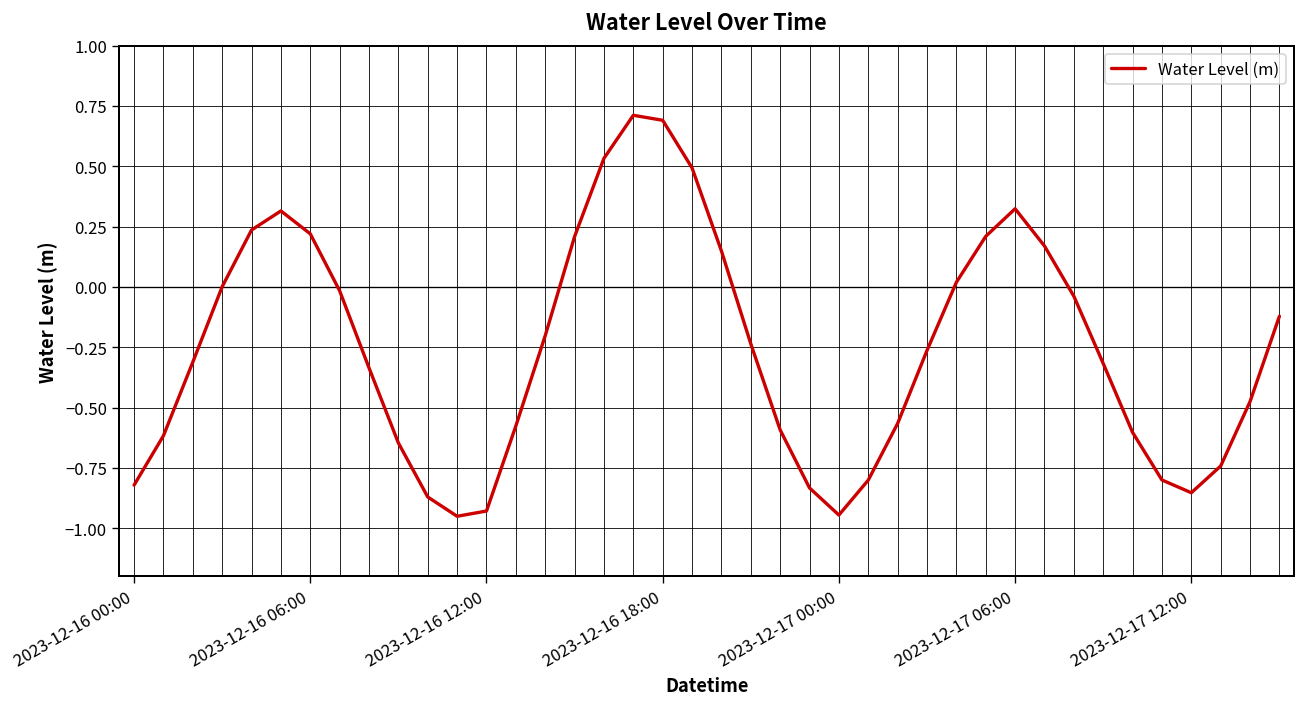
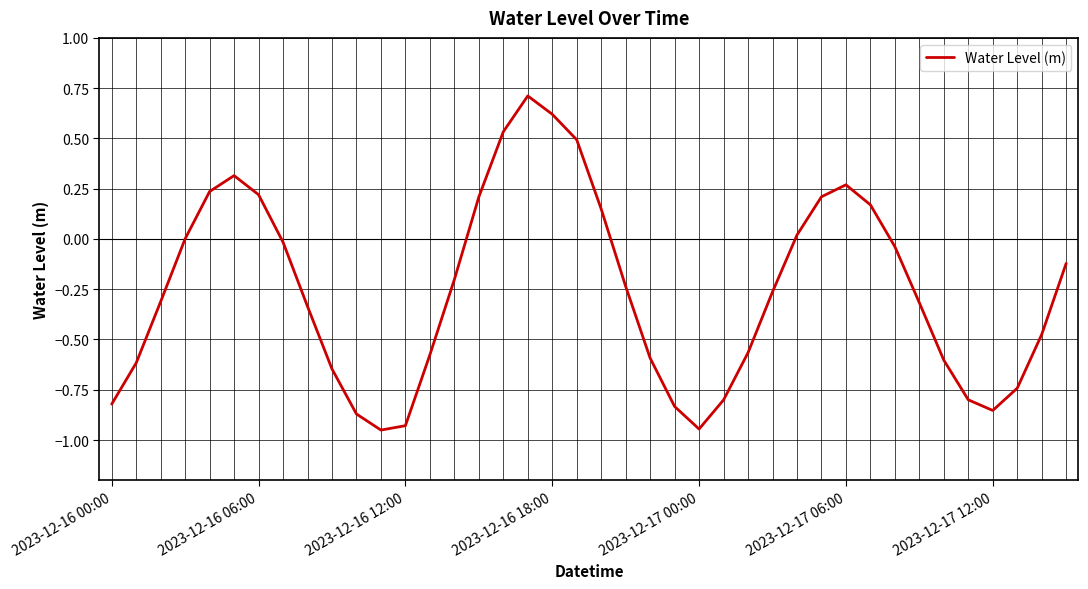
2023-12-16 18:00: 0.69 -> 0.62
2023-12-17 06:00: 0.32 -> 0.27
